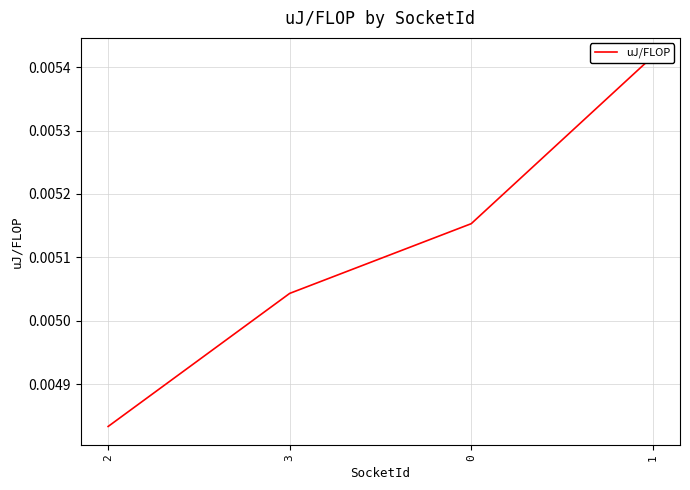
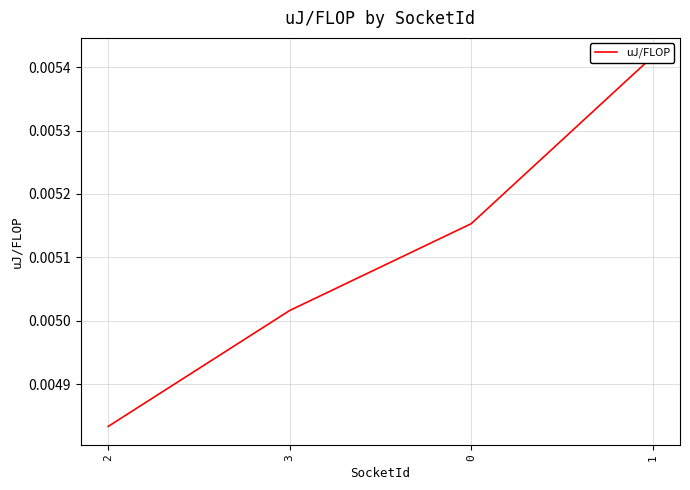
3: 0.00504 -> 0.00502
